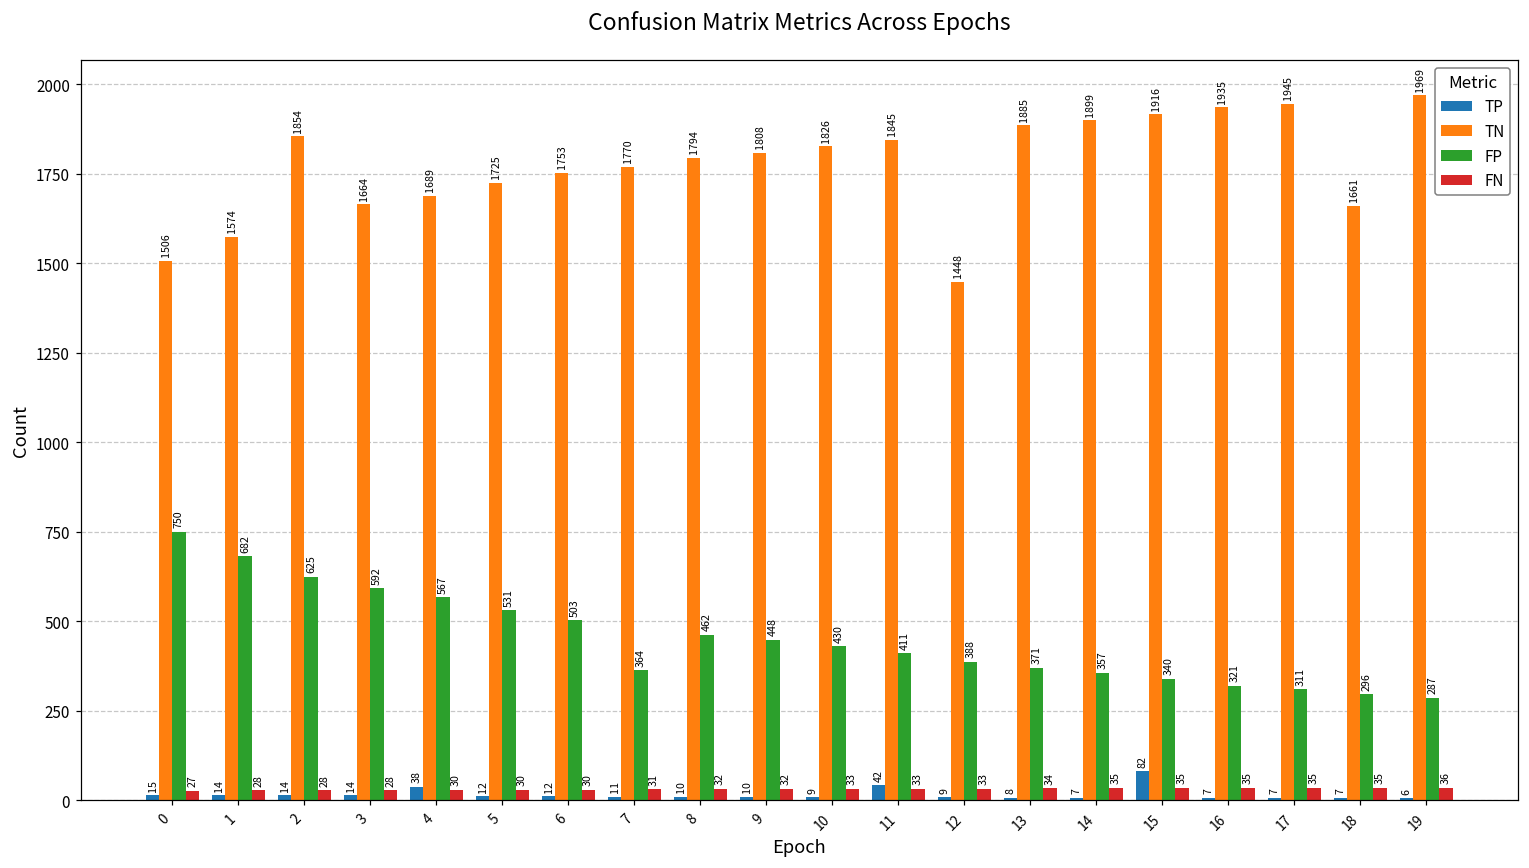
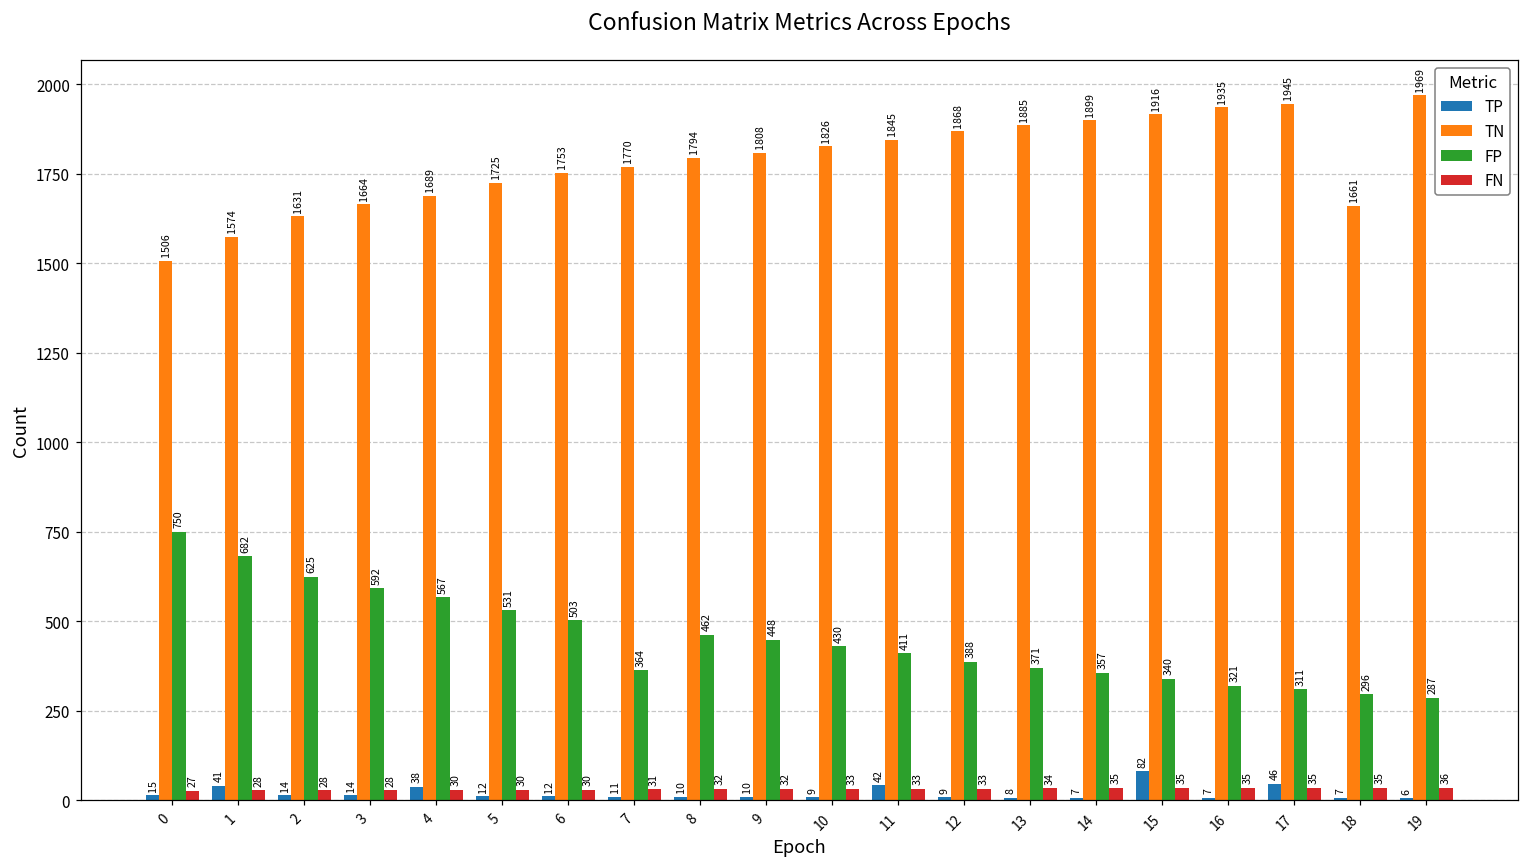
TP, 1: 14 -> 41
TN, 2: 1854 -> 1631
TN, 12: 1448 -> 1868
TP, 17: 7 -> 46
